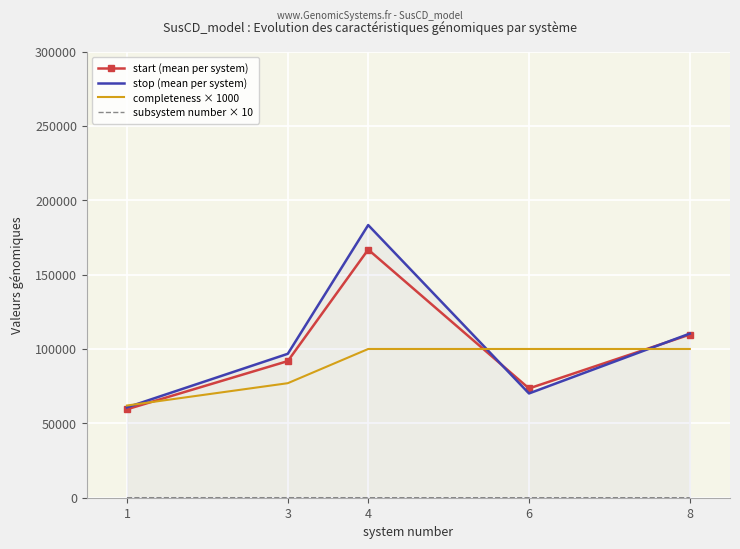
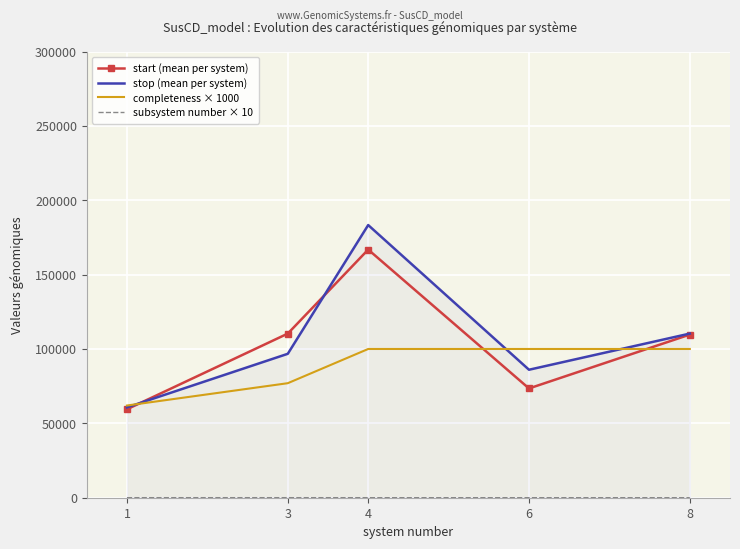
start (mean per system), 3: 92000 -> 110000
stop (mean per system), 6: 70000 -> 86000
